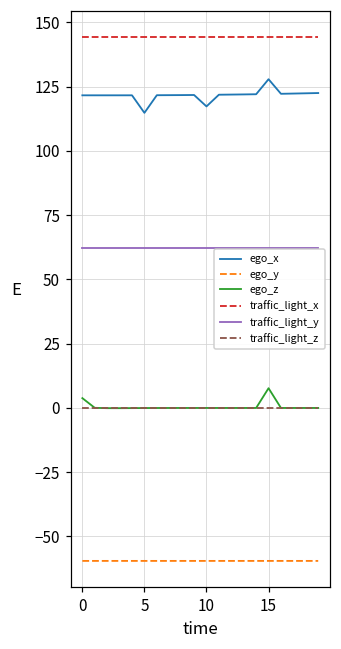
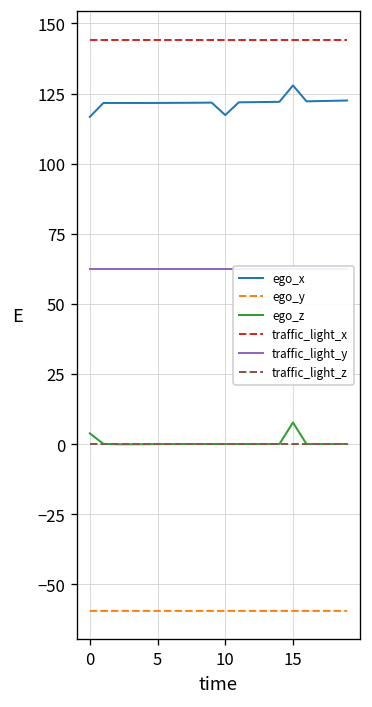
ego_x, 0: 122 -> 117
ego_x, 5: 115 -> 122
